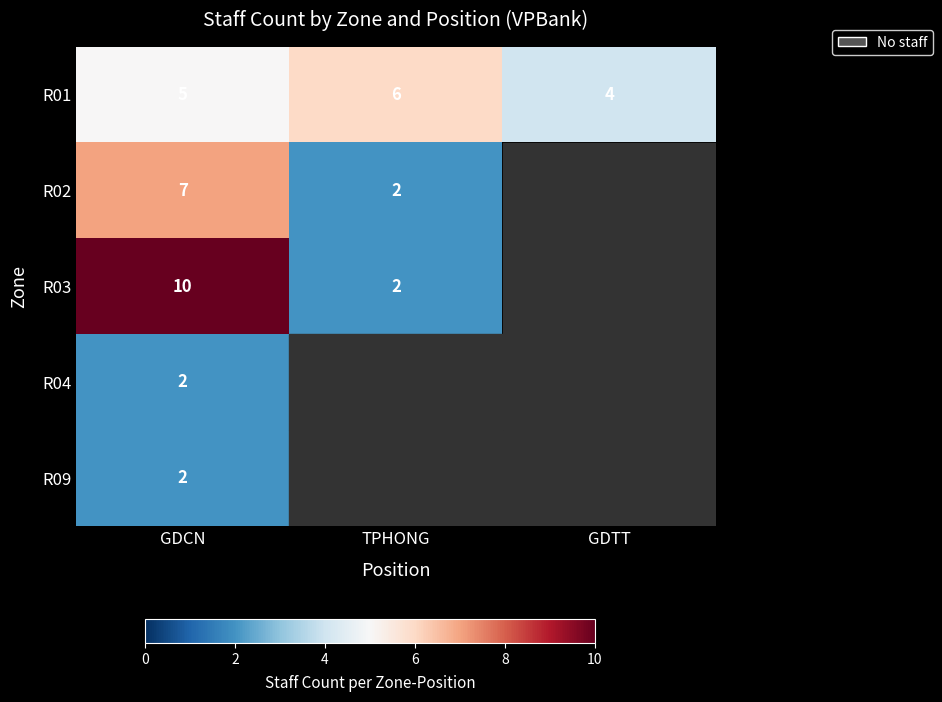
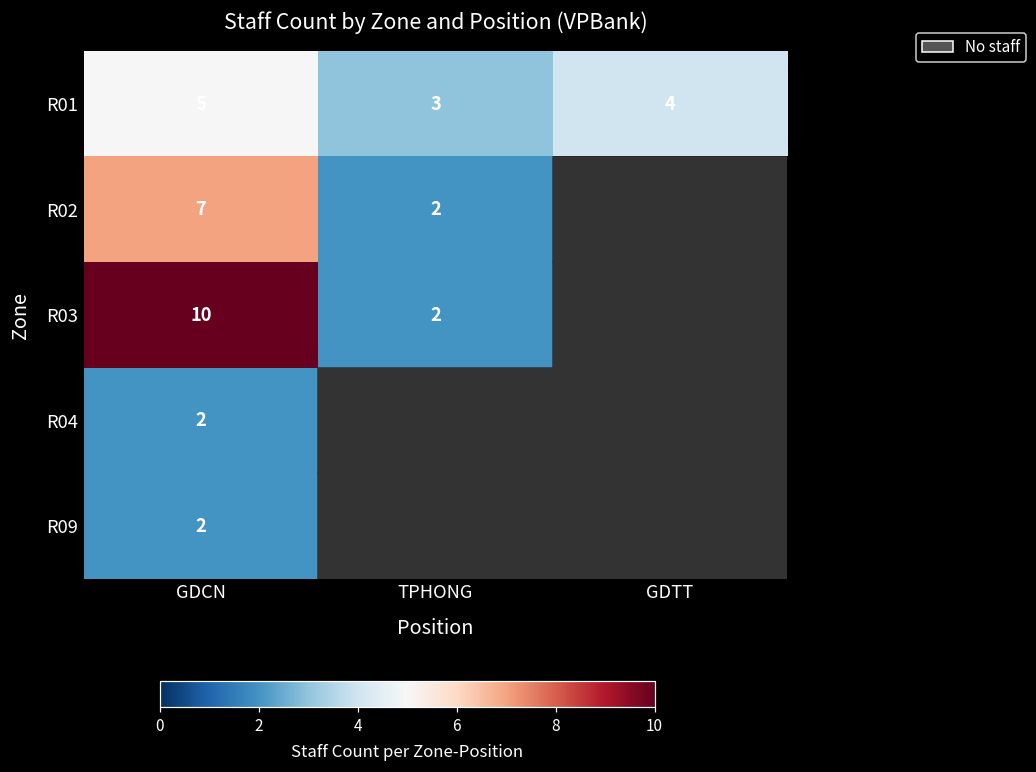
R01, TPHONG: 6 -> 3
